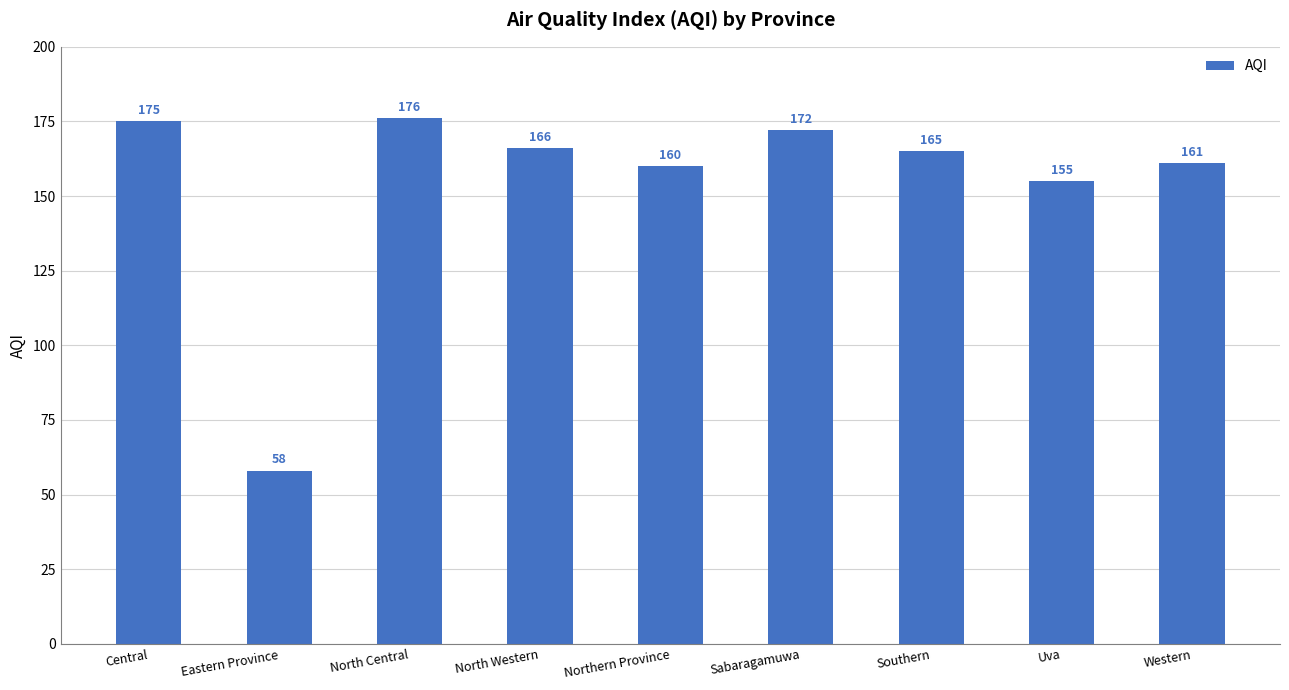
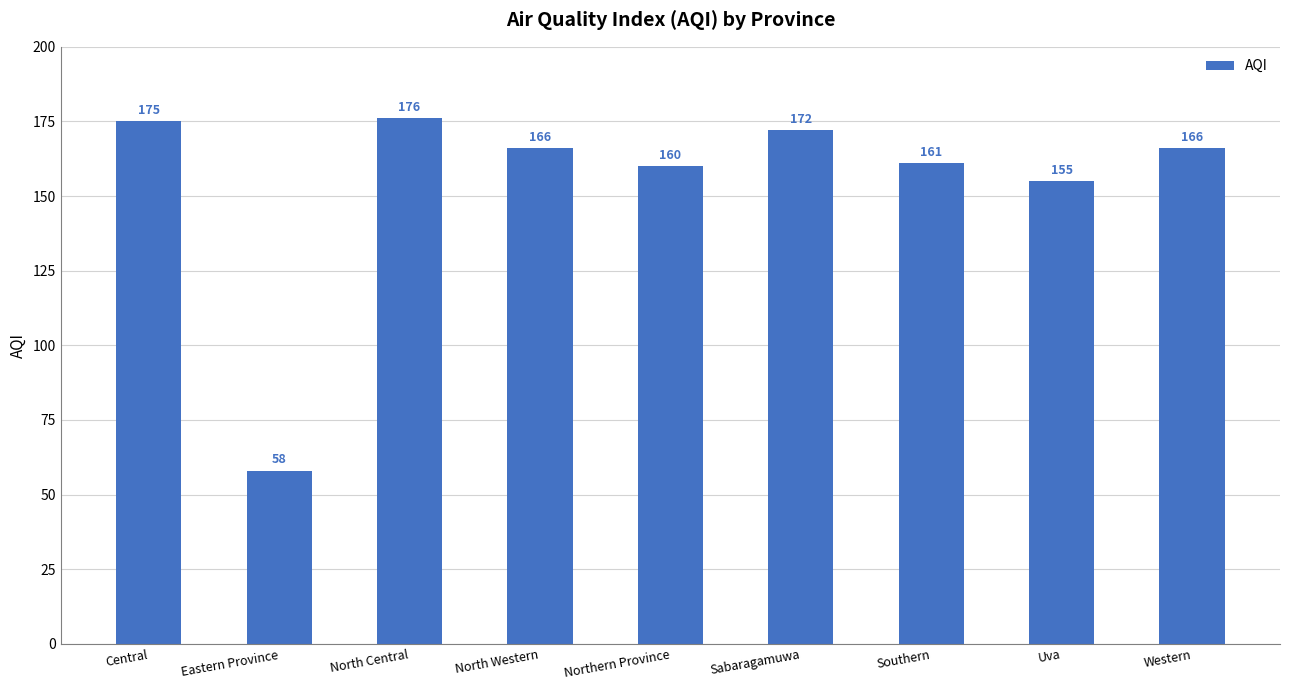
Southern: 165 -> 161
Western: 161 -> 166
